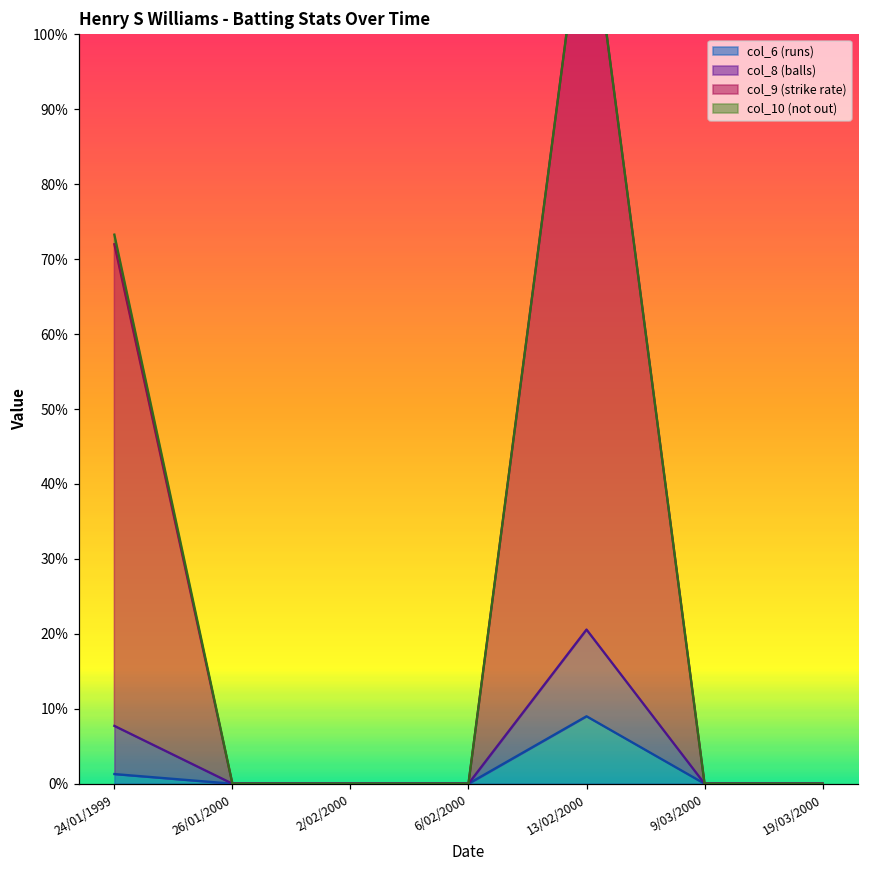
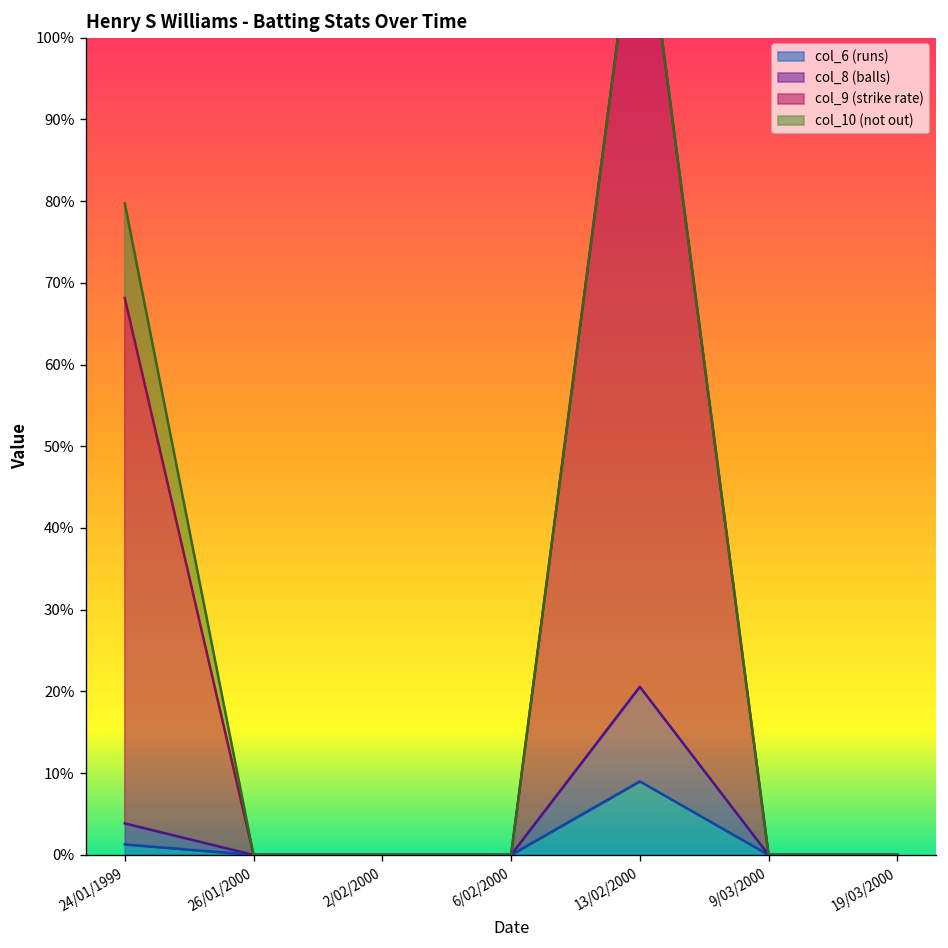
col_8 (balls), 24/01/1999: 6% -> 3%
col_10 (not out), 24/01/1999: 1% -> 12%
